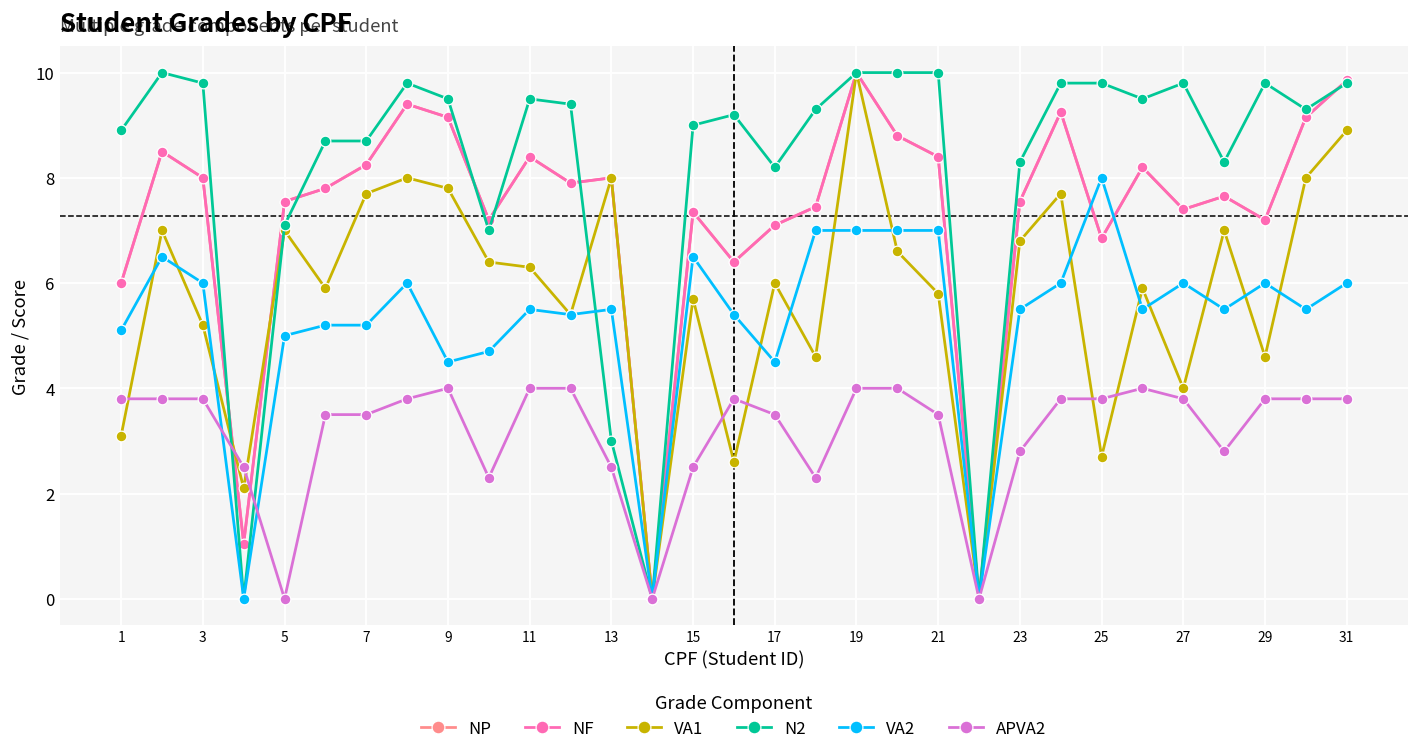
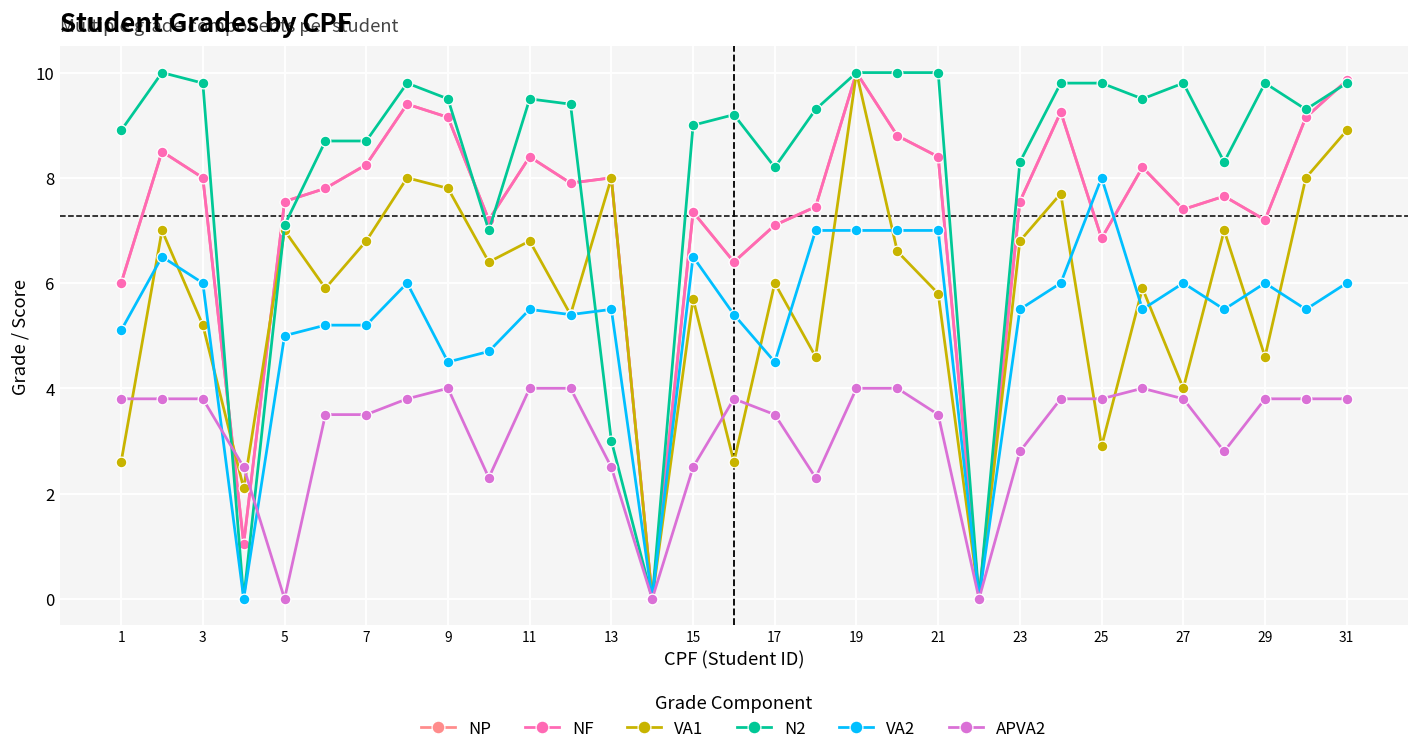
VA1, 1: 3.1 -> 2.6
VA1, 7: 7.7 -> 6.8
VA1, 11: 6.3 -> 6.8
VA1, 25: 2.7 -> 2.9
